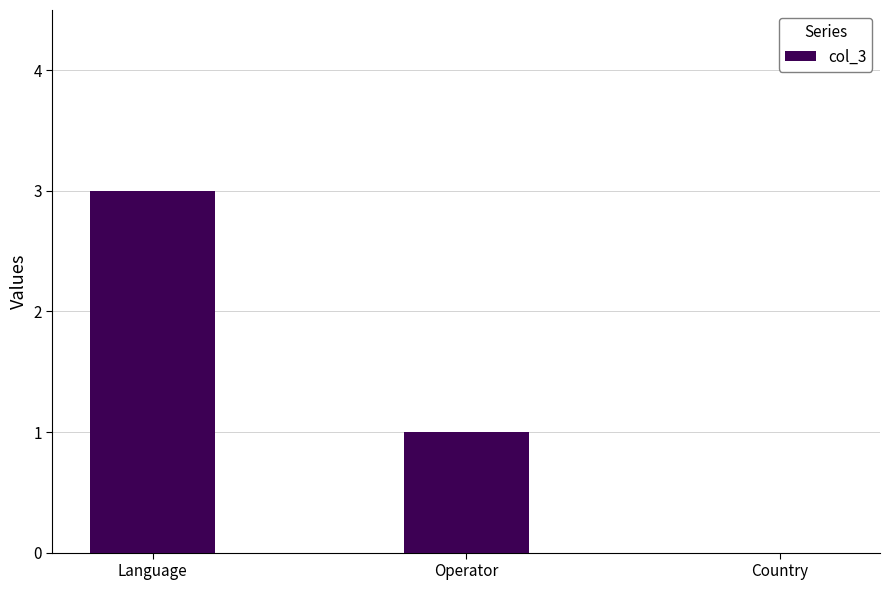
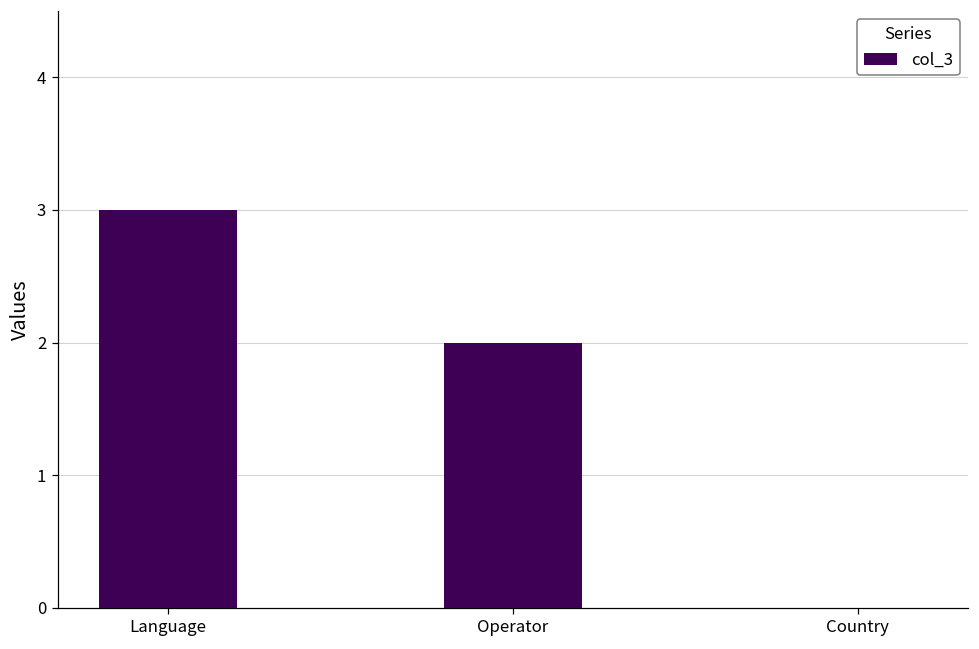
Operator: 1 -> 2
